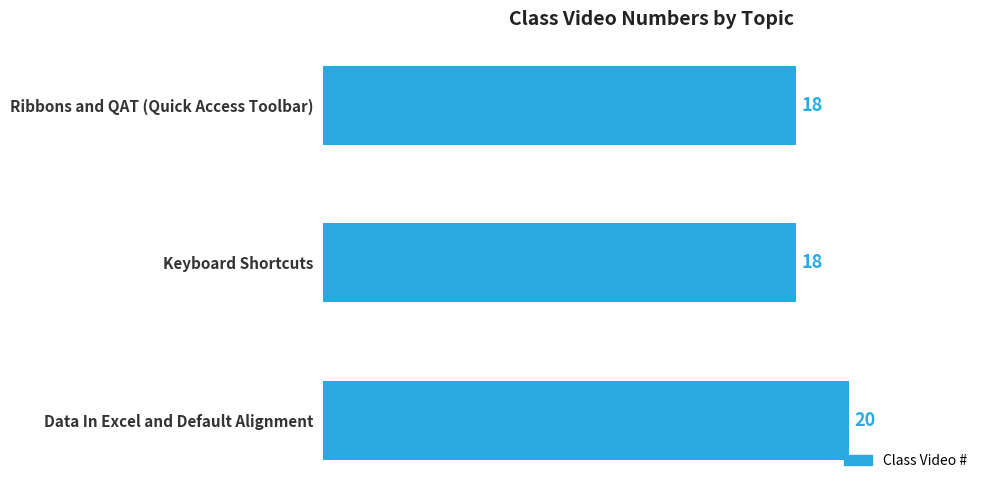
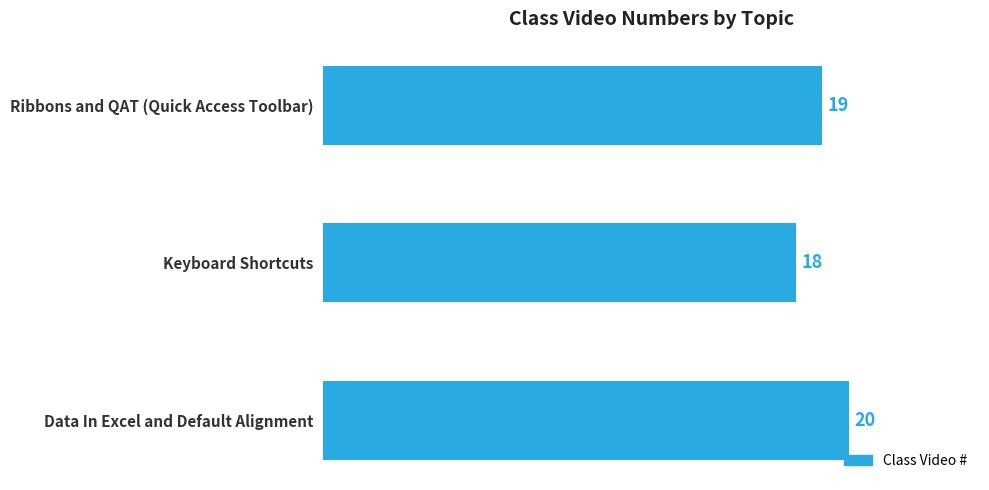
Ribbons and QAT (Quick Access Toolbar): 18 -> 19
